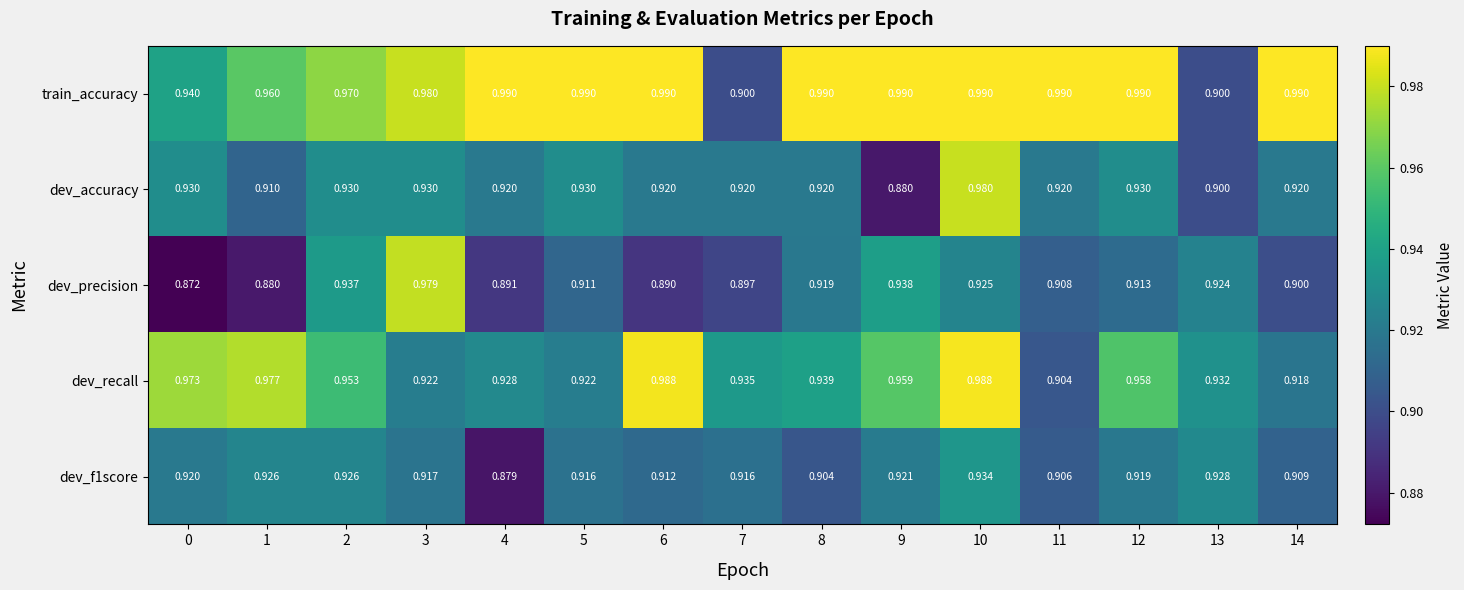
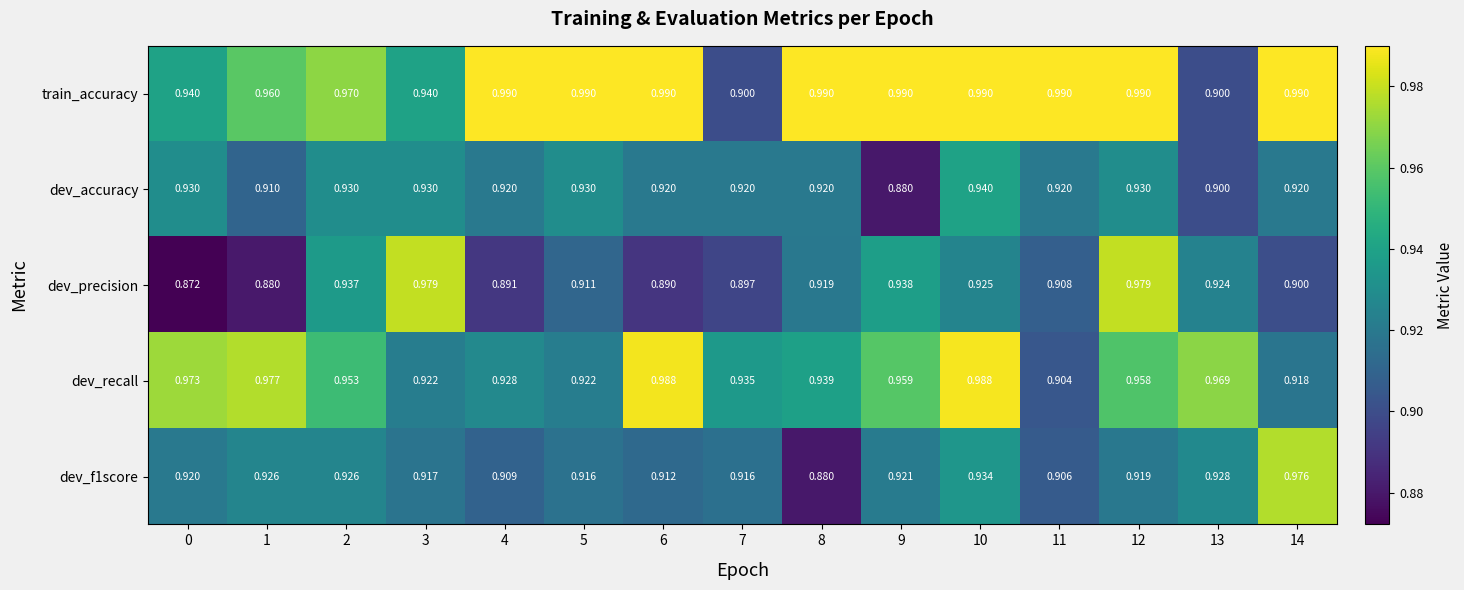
train_accuracy, 3: 0.980 -> 0.940
dev_accuracy, 10: 0.980 -> 0.940
dev_precision, 12: 0.913 -> 0.979
dev_recall, 13: 0.932 -> 0.969
dev_f1score, 4: 0.879 -> 0.909
dev_f1score, 8: 0.904 -> 0.880
dev_f1score, 14: 0.909 -> 0.976
